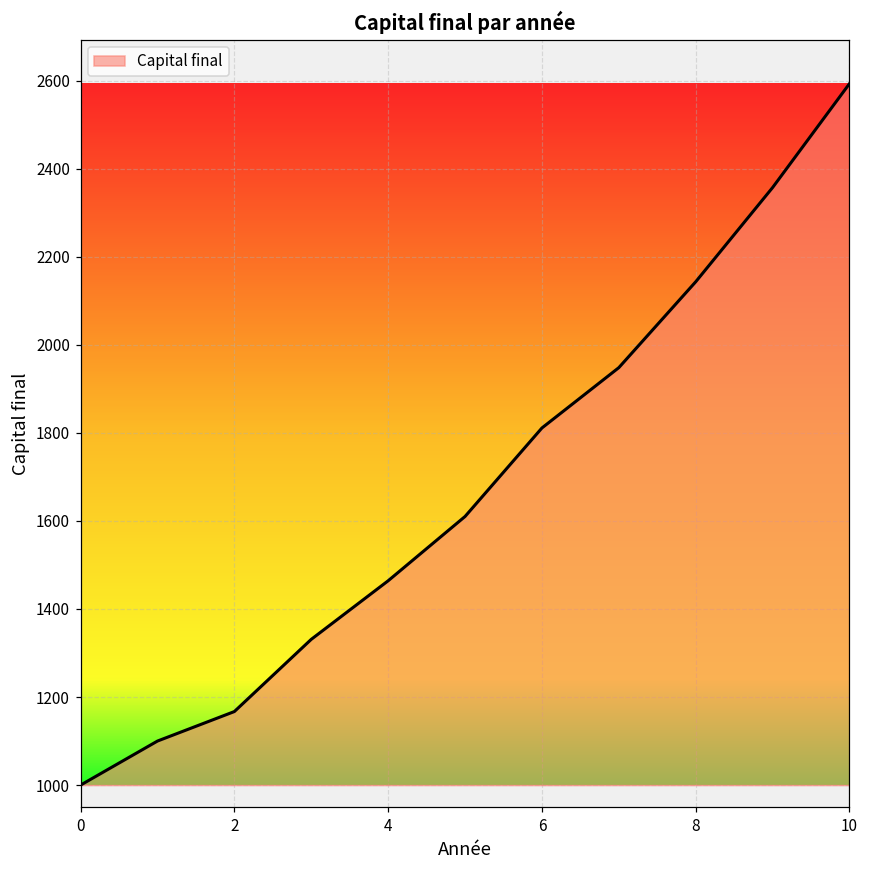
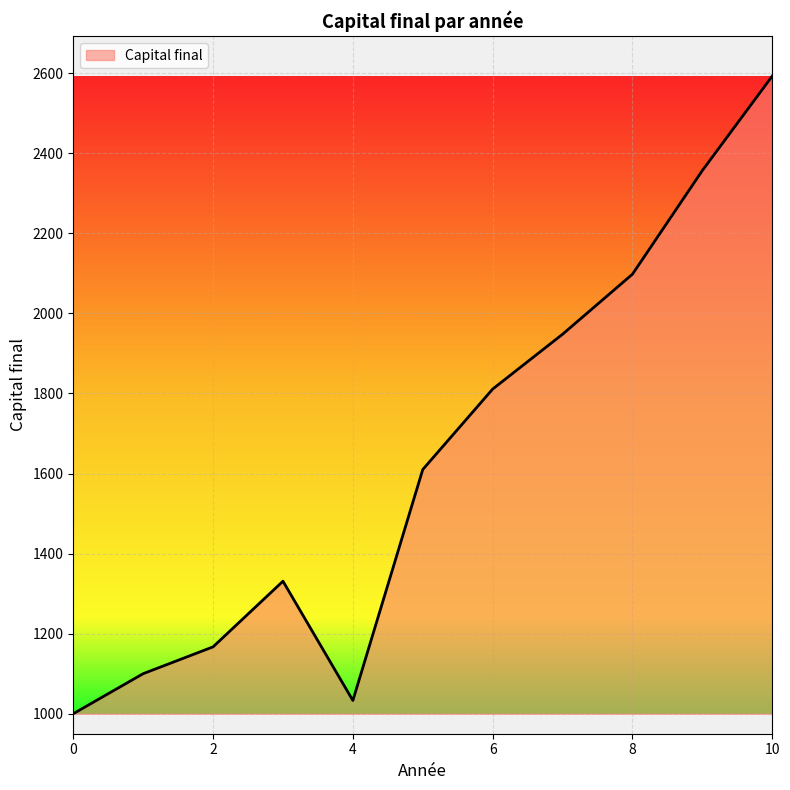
4: 1460 -> 1030
8: 2140 -> 2100
